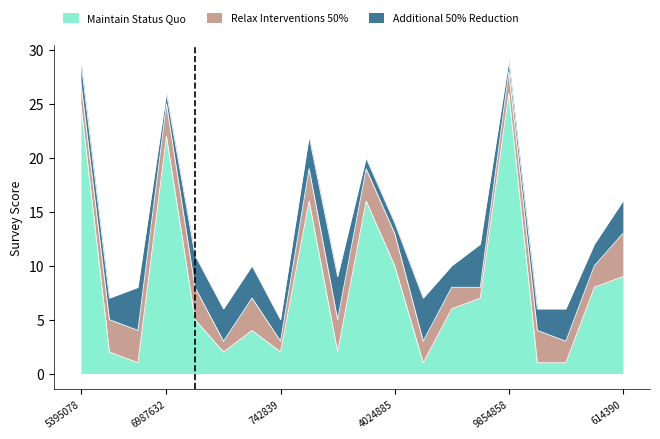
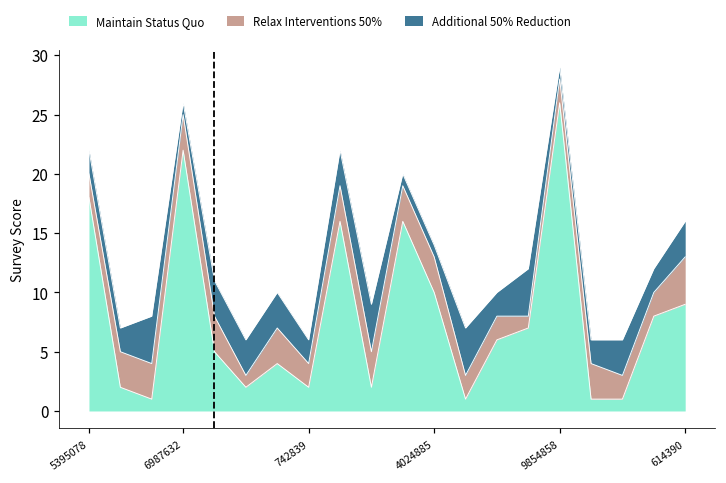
Maintain Status Quo, 5395078: 25 -> 18
Relax Interventions 50%, 742839: 1 -> 2
